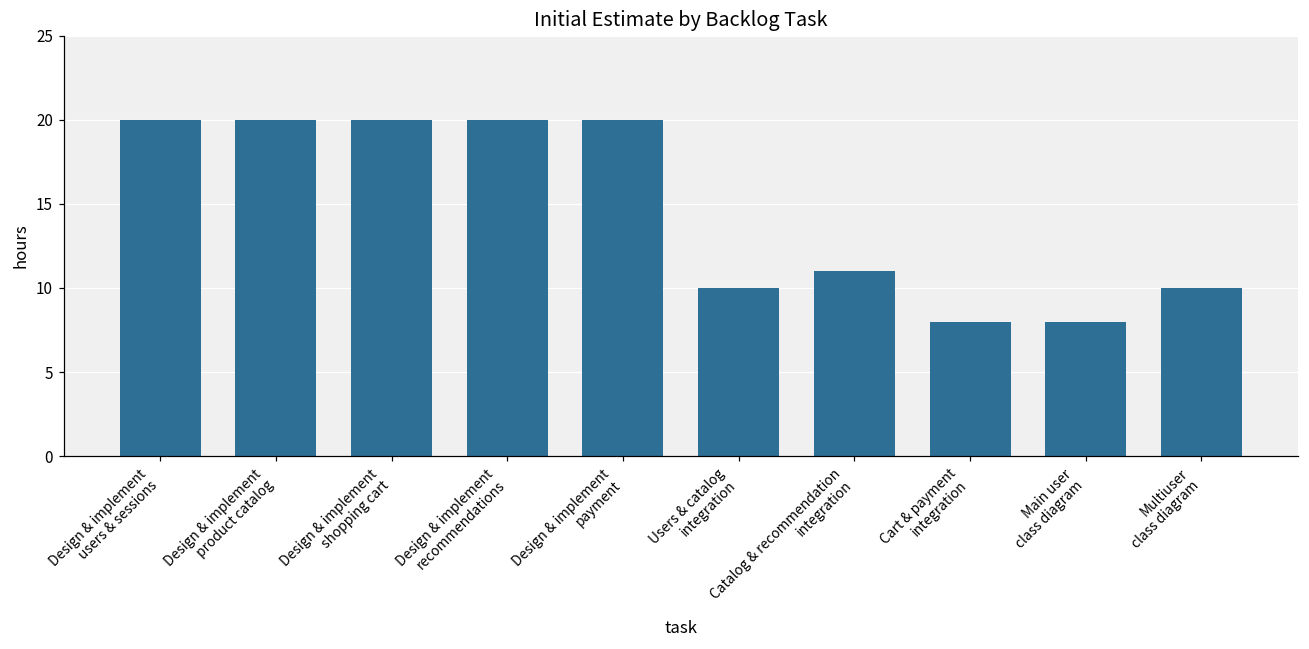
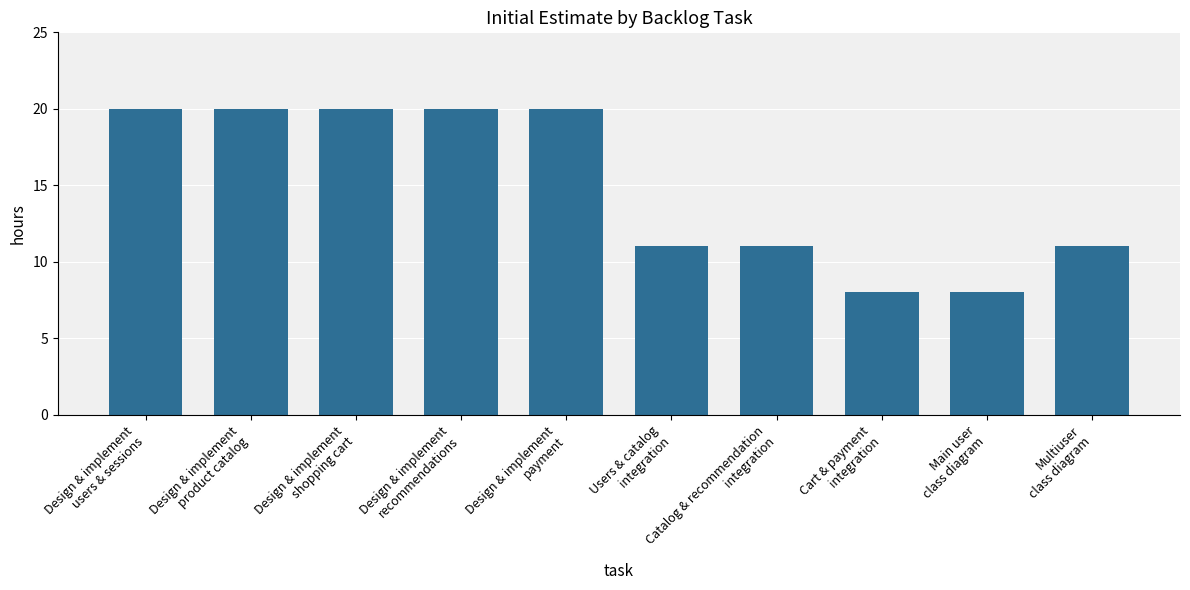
Users & catalog integration: 10 -> 11
Multiuser class diagram: 10 -> 11
